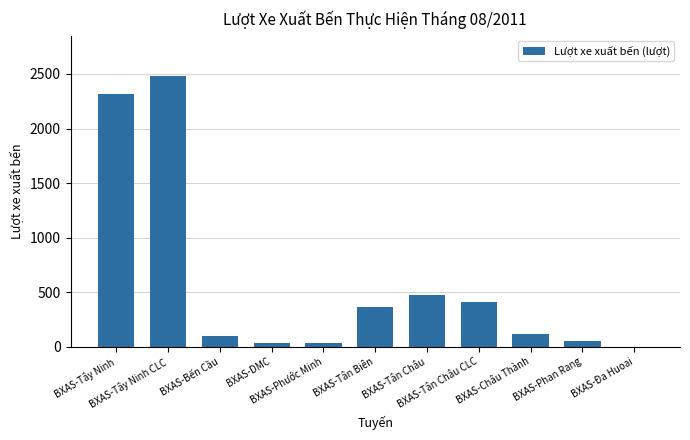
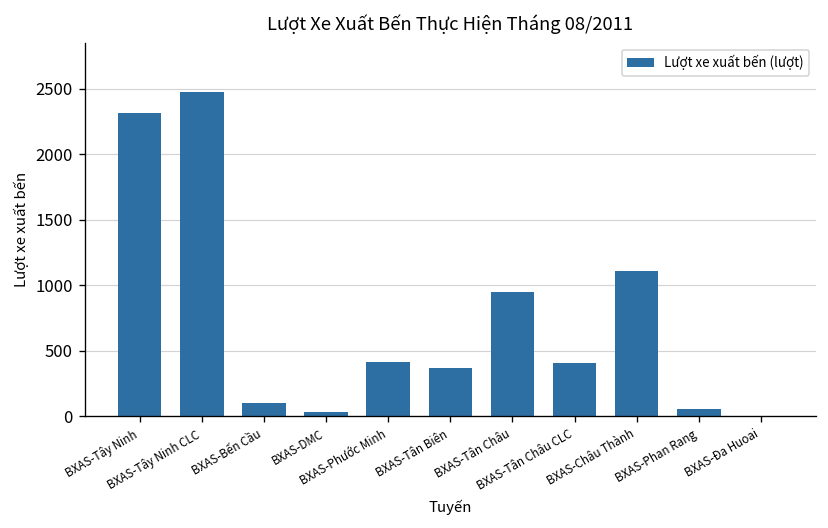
BXAS-Phước Minh: 30 -> 410
BXAS-Tân Châu: 480 -> 950
BXAS-Châu Thành: 120 -> 1110
